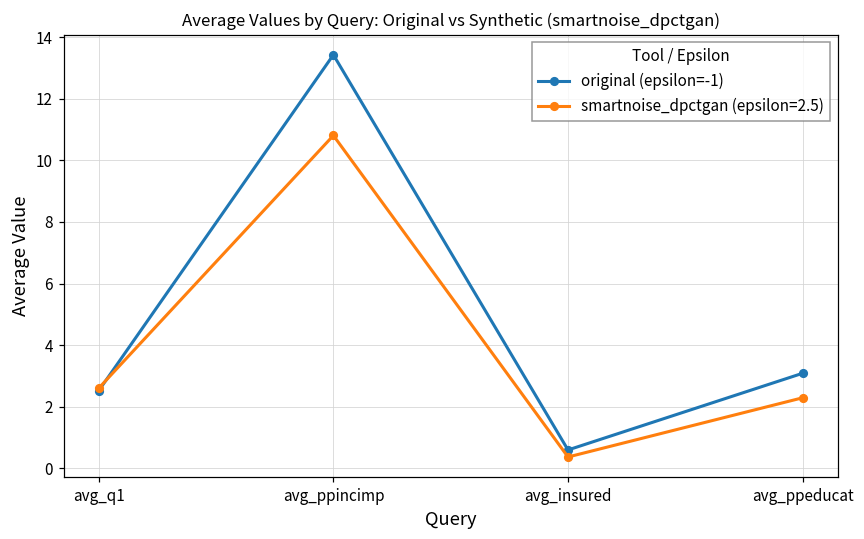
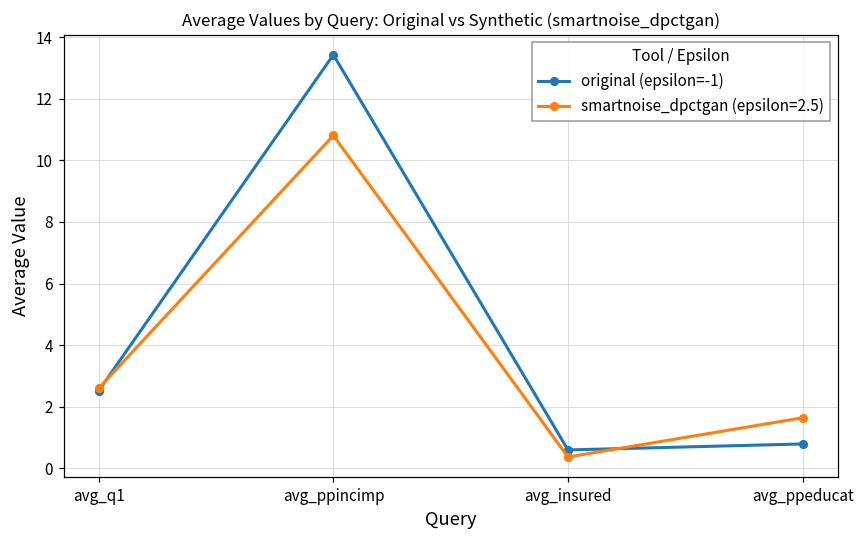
original (epsilon=-1), avg_ppeducat: 3.1 -> 0.8
smartnoise_dpctgan (epsilon=2.5), avg_ppeducat: 2.3 -> 1.6
